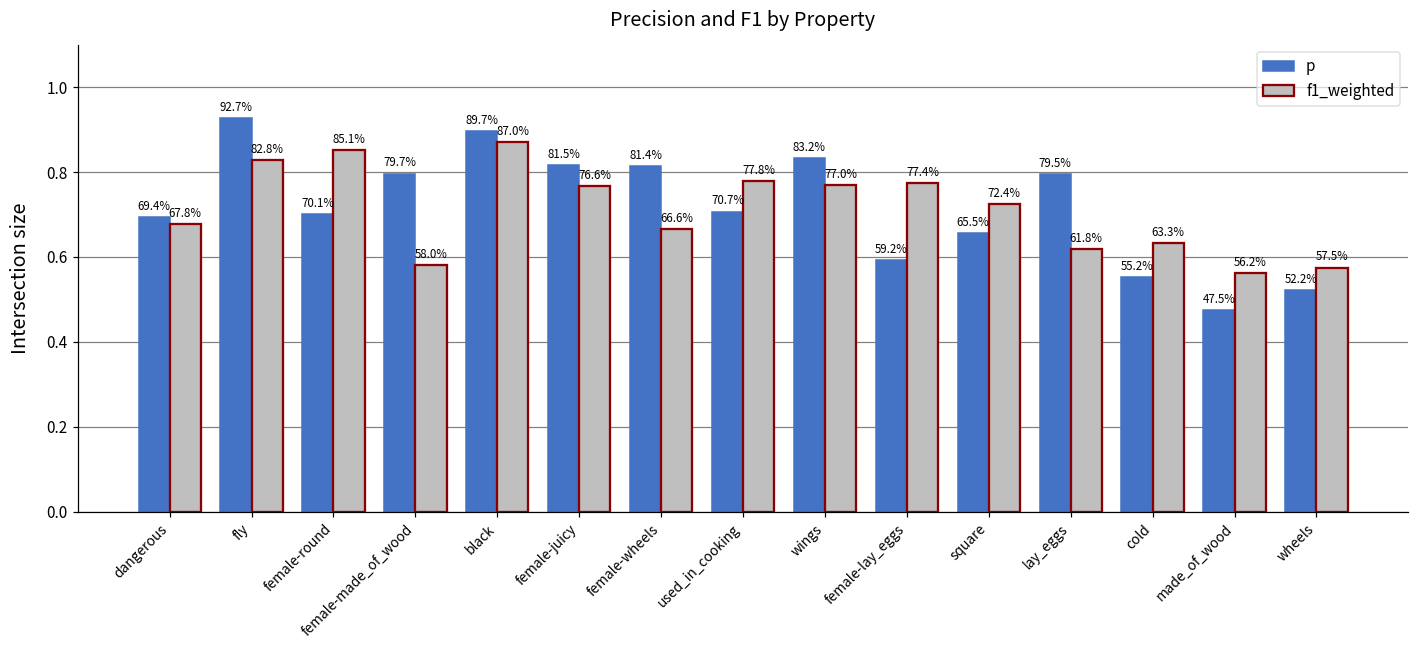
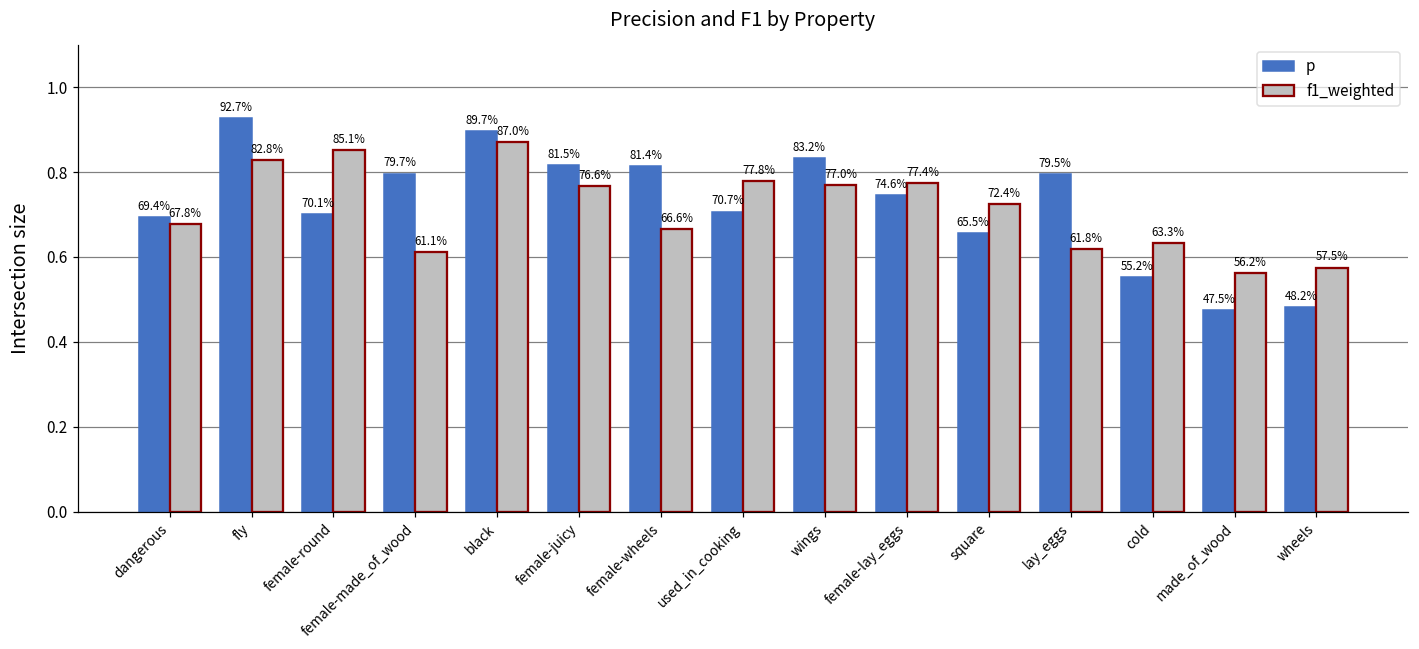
f1_weighted, female-made_of_wood: 58.0% -> 61.1%
p, female-lay_eggs: 59.2% -> 74.6%
p, wheels: 52.2% -> 48.2%
